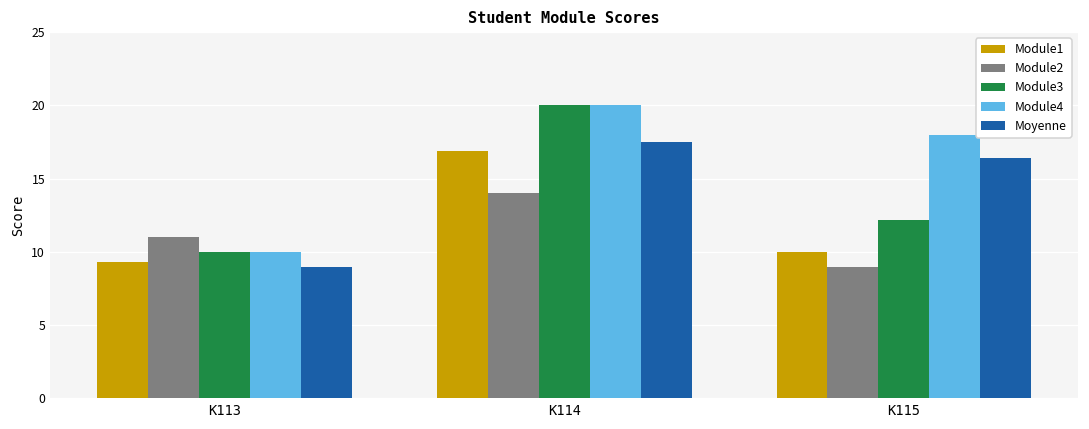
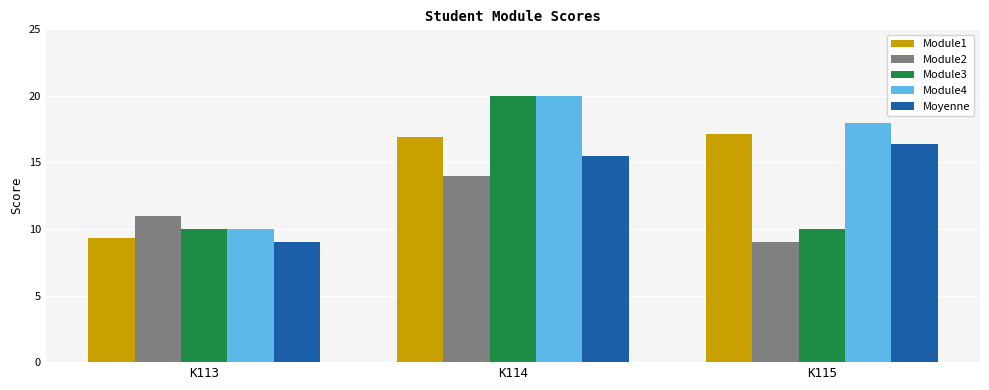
Moyenne, K114: 17.5 -> 15.5
Module1, K115: 10.0 -> 17.1
Module3, K115: 12.2 -> 10.0
